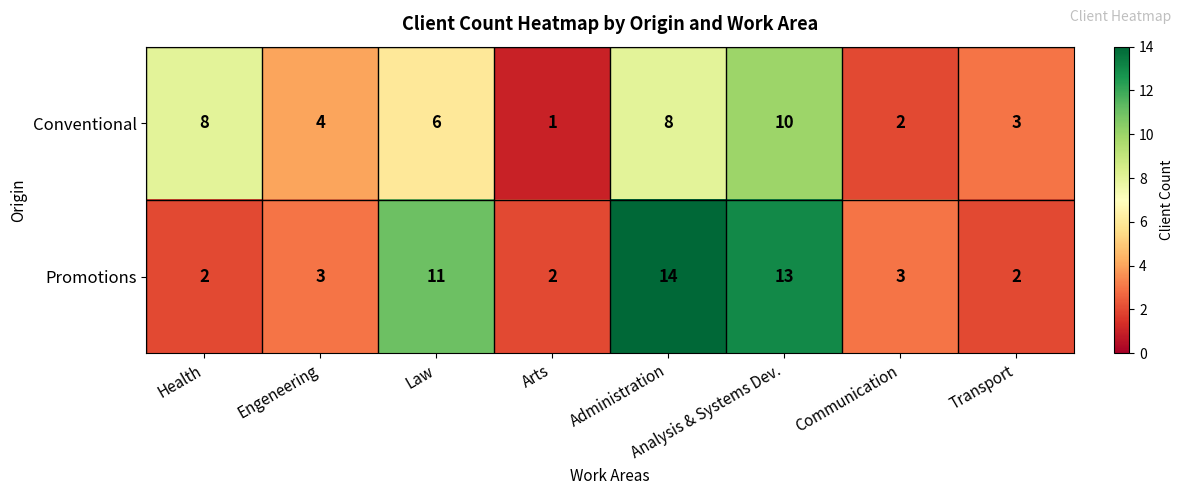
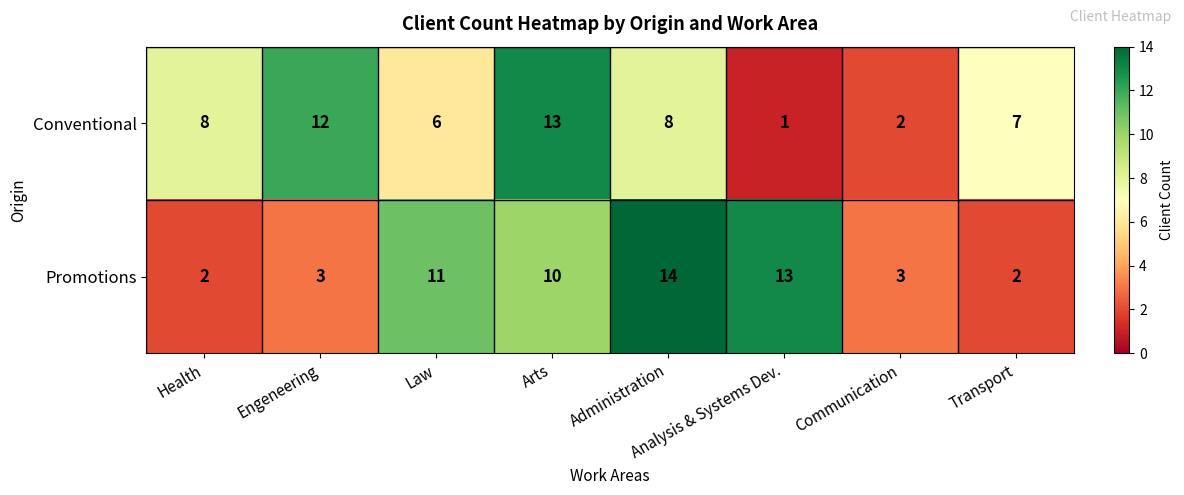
Conventional, Engeneering: 4 -> 12
Conventional, Arts: 1 -> 13
Conventional, Analysis & Systems Dev.: 10 -> 1
Conventional, Transport: 3 -> 7
Promotions, Arts: 2 -> 10
